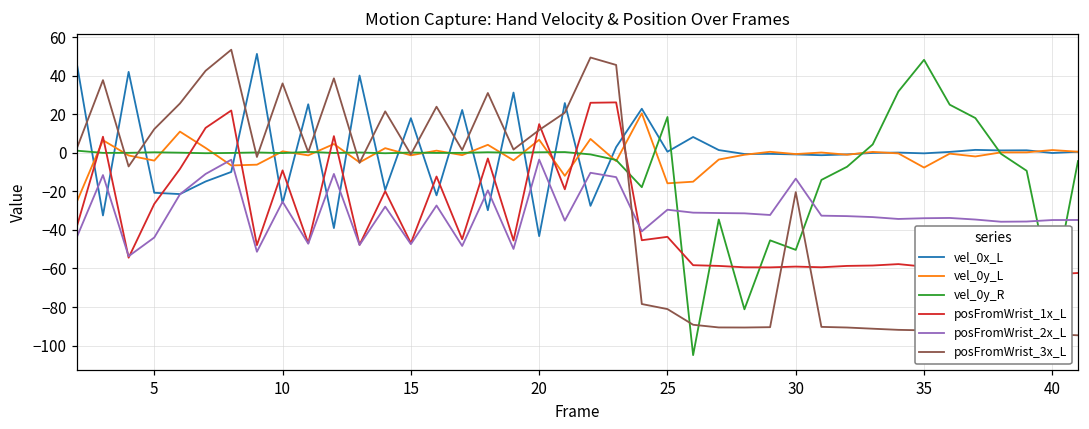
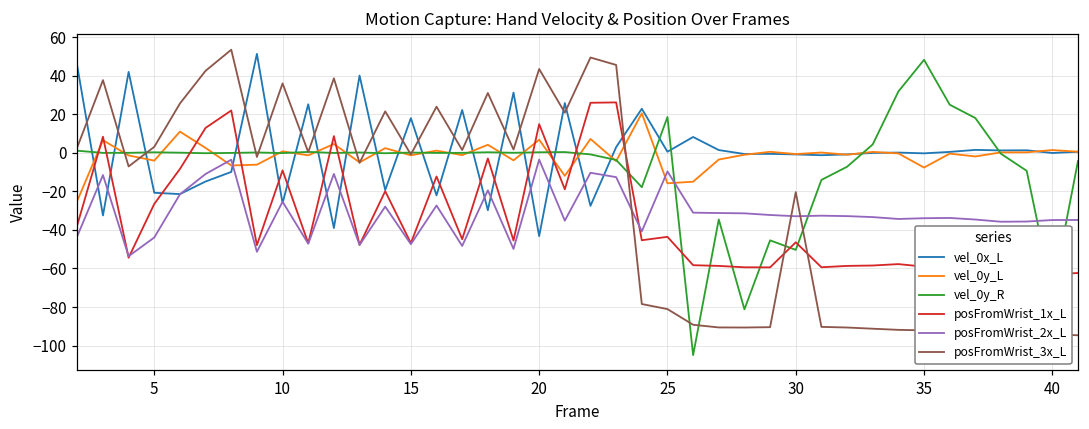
posFromWrist_3x_L, 5: 12 -> 3
posFromWrist_3x_L, 20: 12 -> 43
posFromWrist_2x_L, 25: -30 -> -10
posFromWrist_1x_L, 30: -59 -> -46
posFromWrist_2x_L, 30: -13 -> -33
